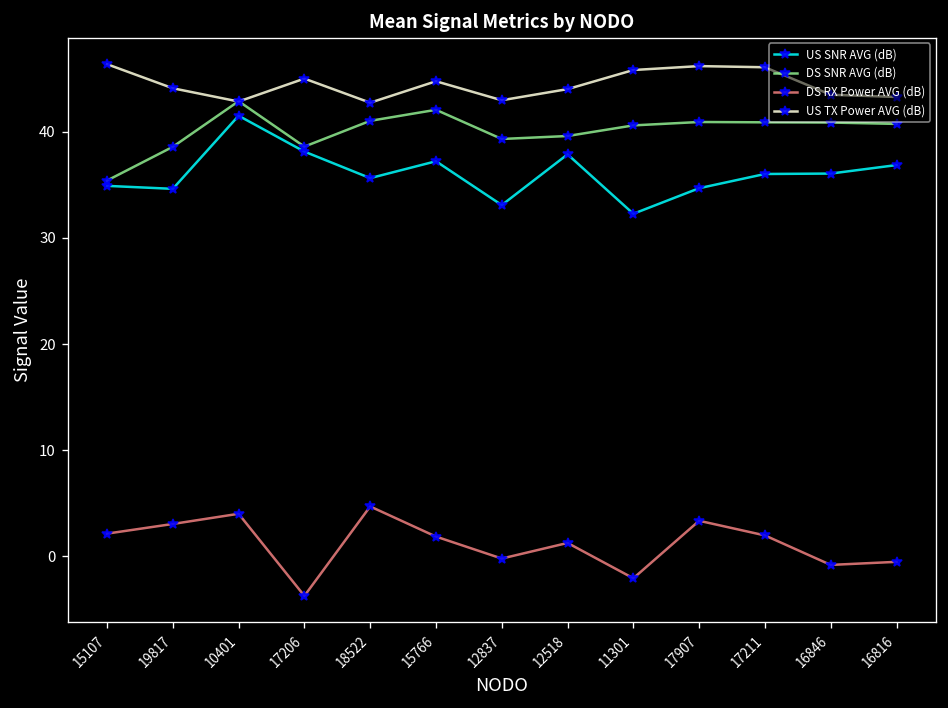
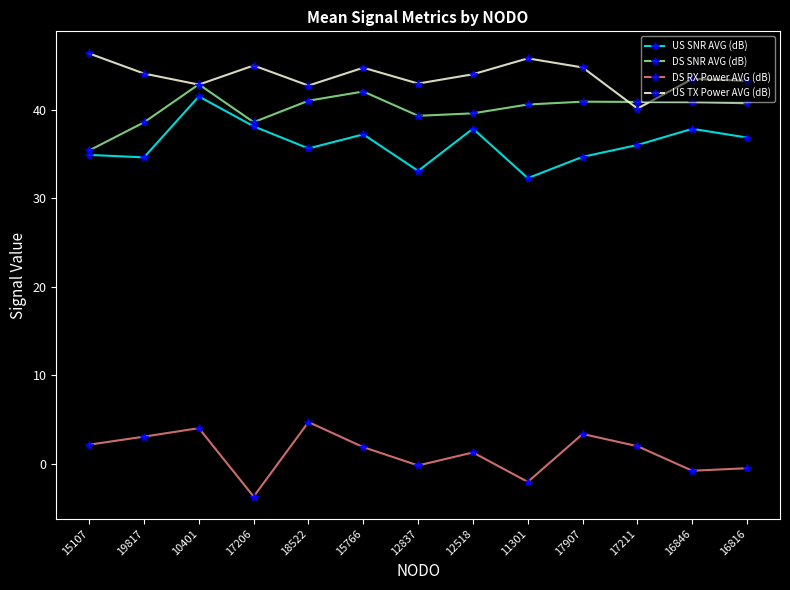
US TX Power AVG (dB), 17907: 46 -> 45
US TX Power AVG (dB), 17211: 46 -> 40
US SNR AVG (dB), 16846: 36 -> 38
